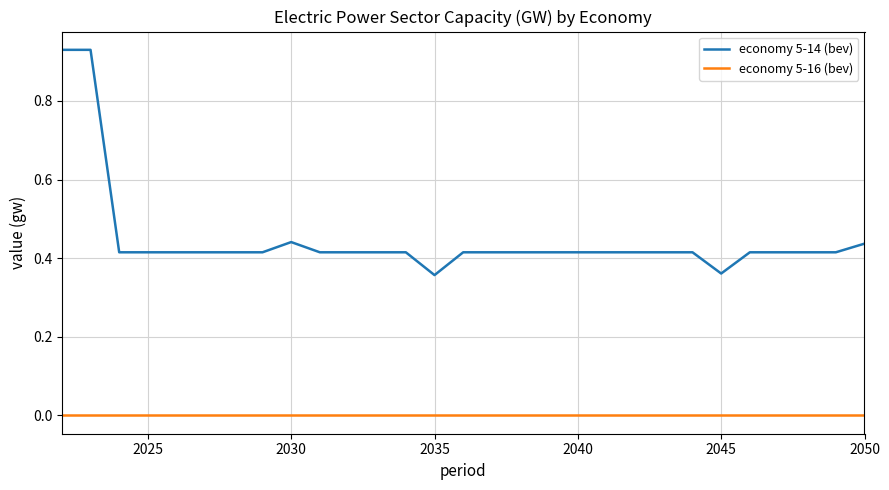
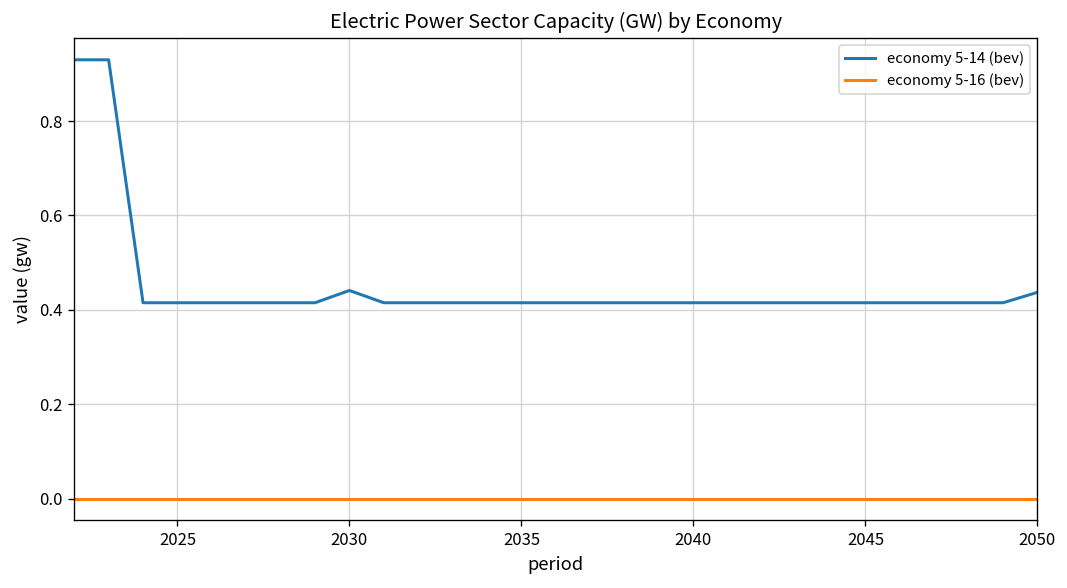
economy 5-14 (bev), 2035: 0.36 -> 0.42
economy 5-14 (bev), 2045: 0.36 -> 0.42
